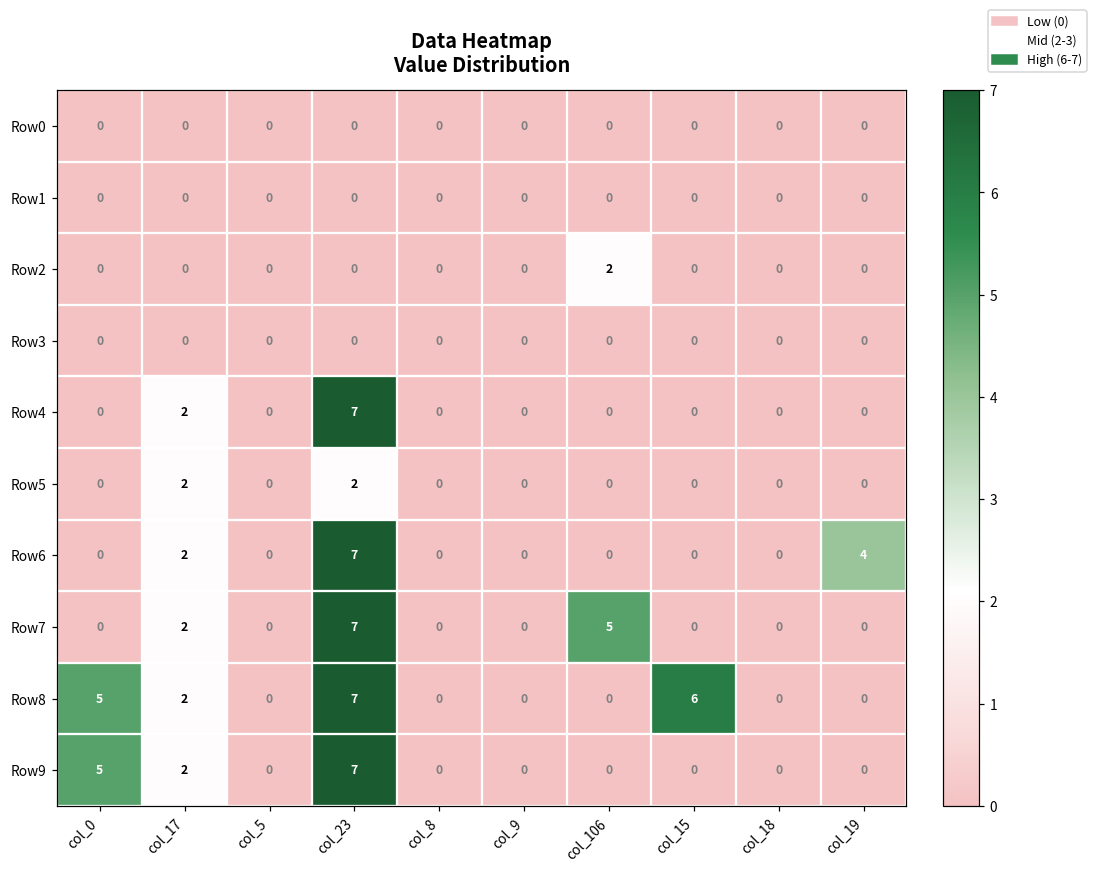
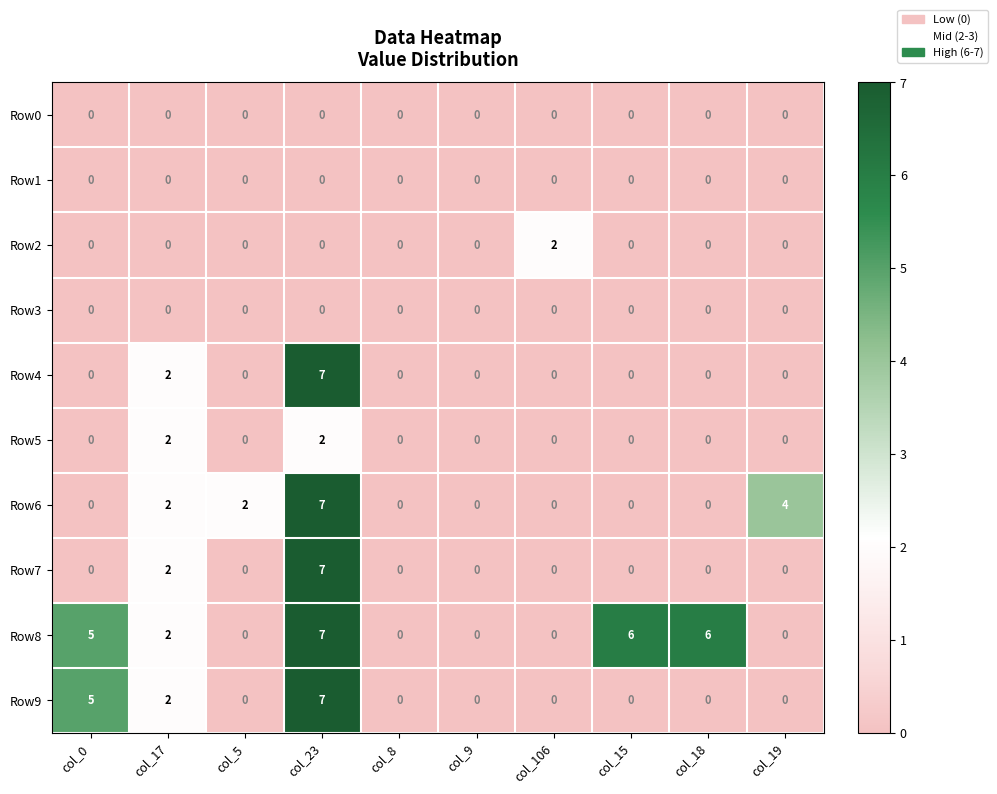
Row6, col_5: 0 -> 2
Row7, col_106: 5 -> 0
Row8, col_18: 0 -> 6
